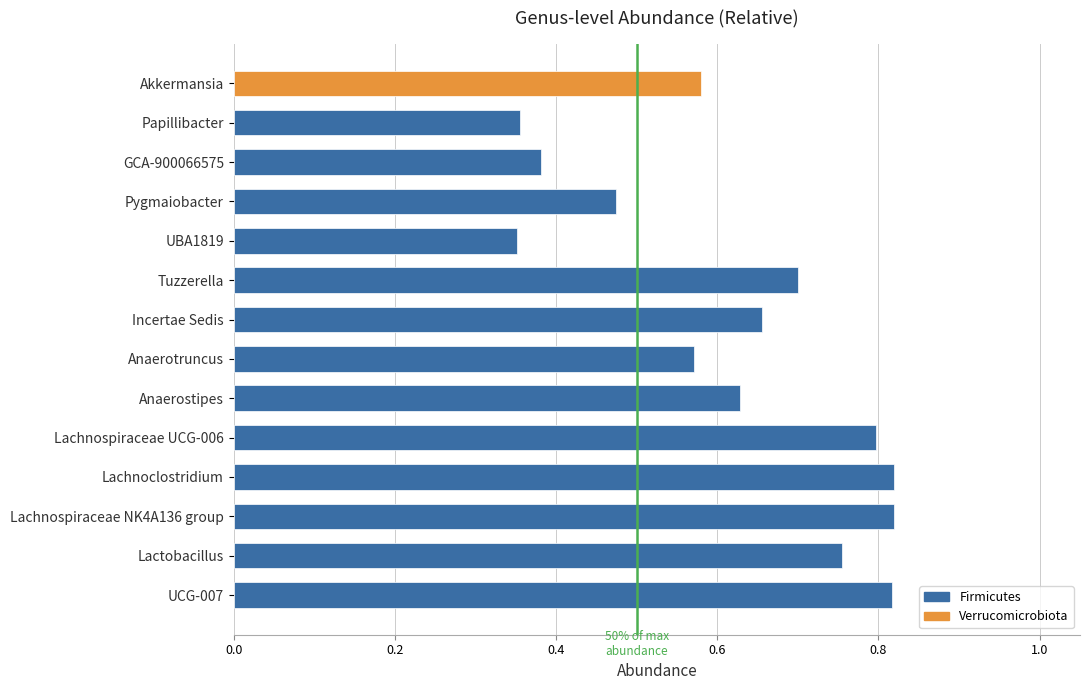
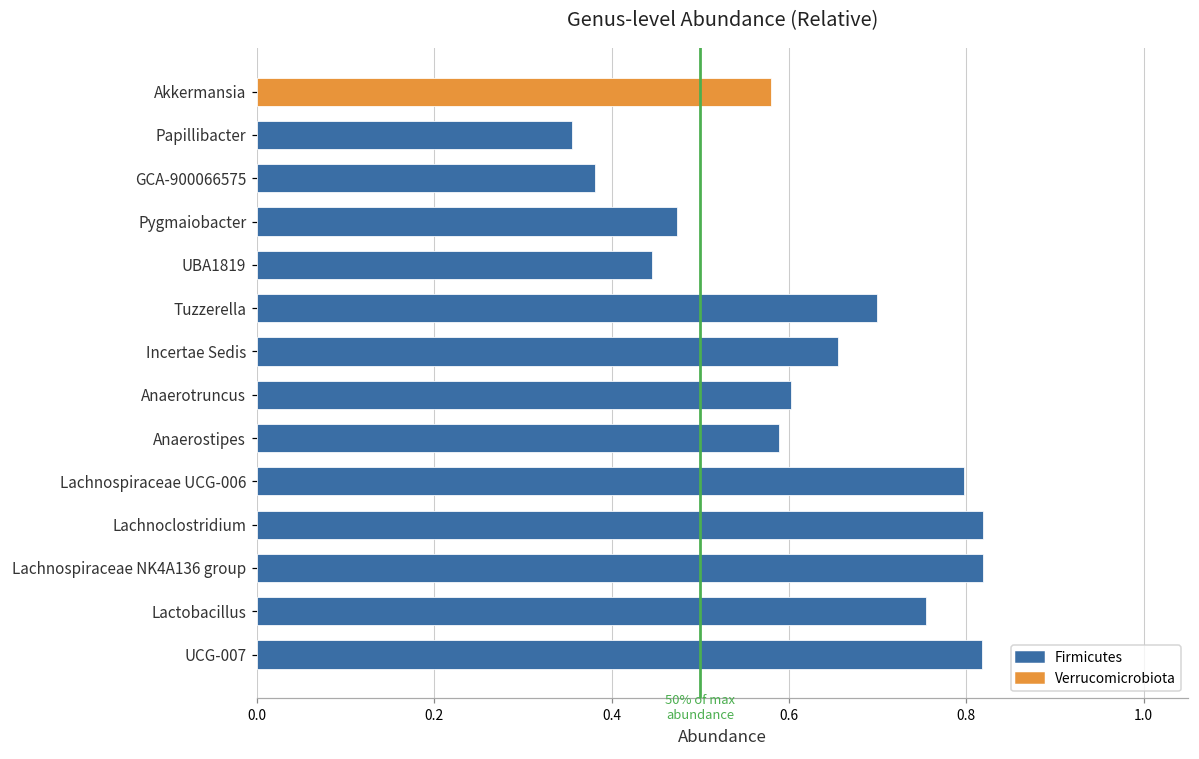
UBA1819: 0.35 -> 0.45
Anaerotruncus: 0.57 -> 0.60
Anaerostipes: 0.63 -> 0.59
